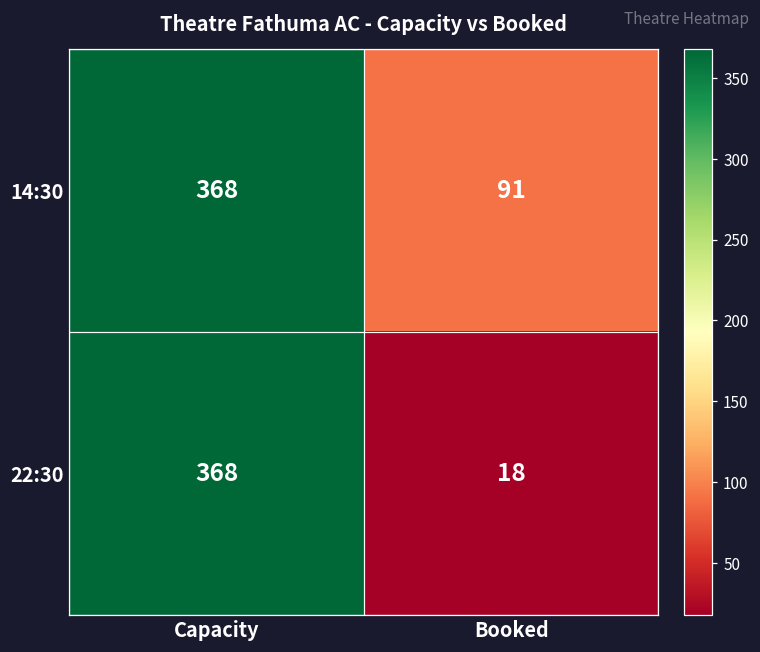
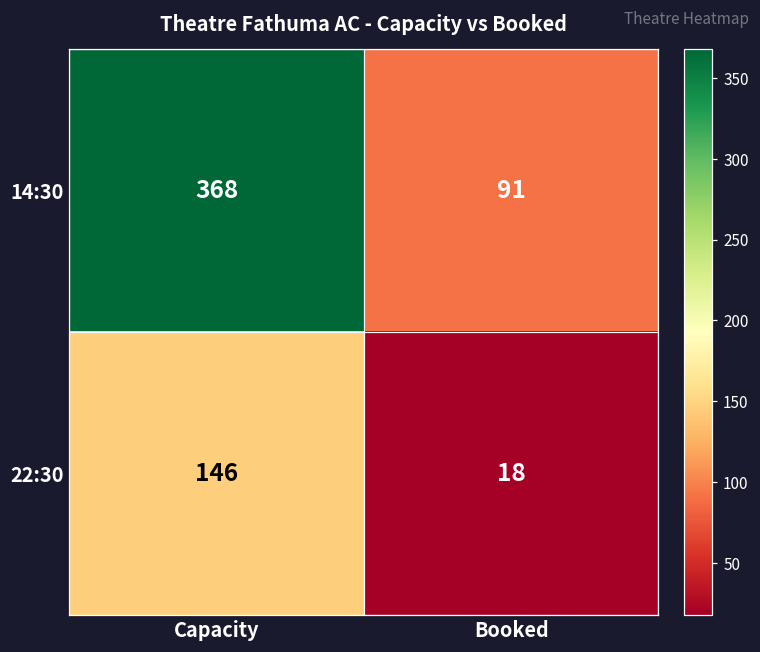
22:30, Capacity: 368 -> 146
